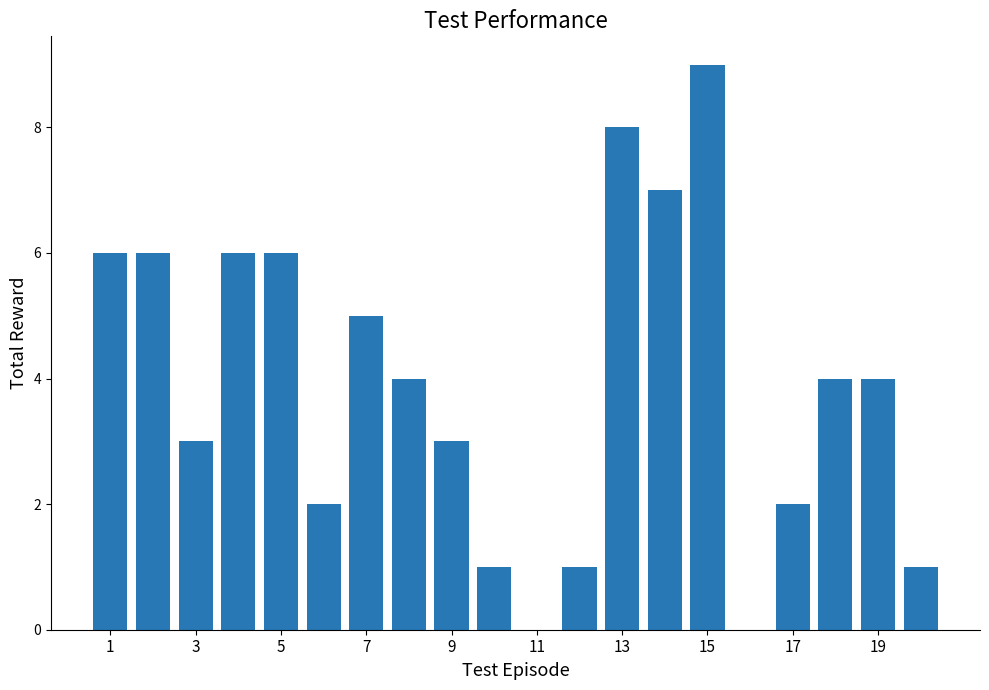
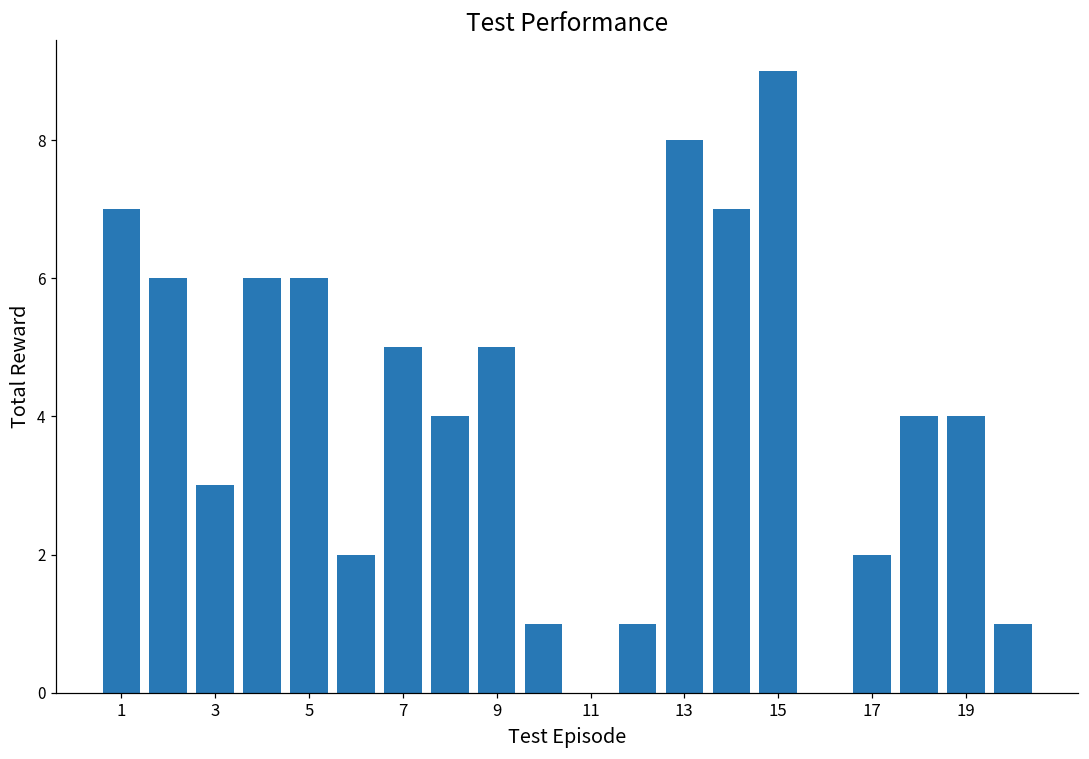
1: 6 -> 7
9: 3 -> 5
